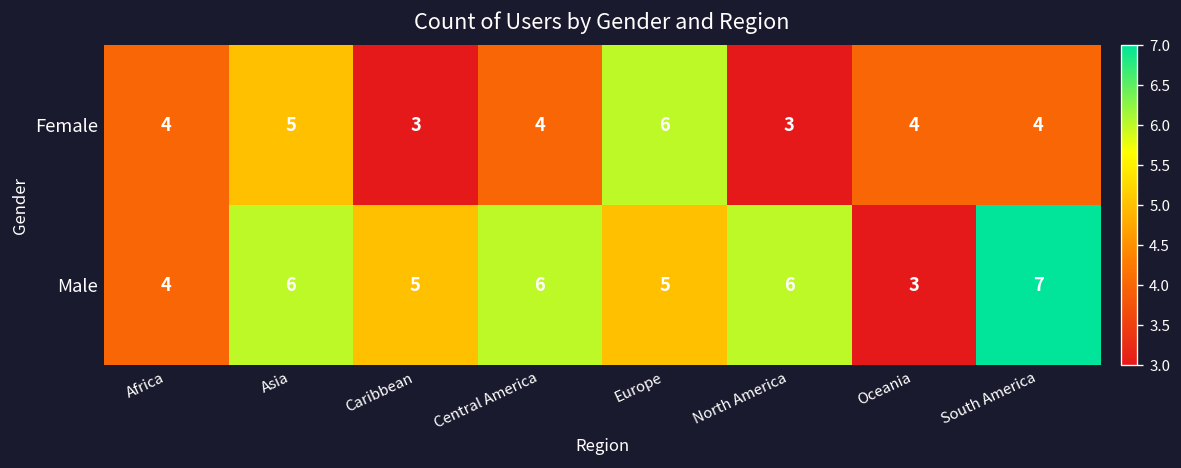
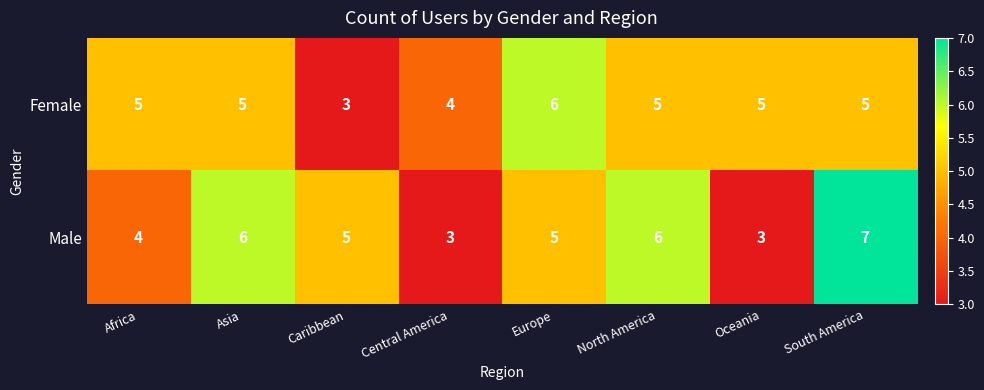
Female, Africa: 4 -> 5
Female, North America: 3 -> 5
Female, Oceania: 4 -> 5
Female, South America: 4 -> 5
Male, Central America: 6 -> 3
